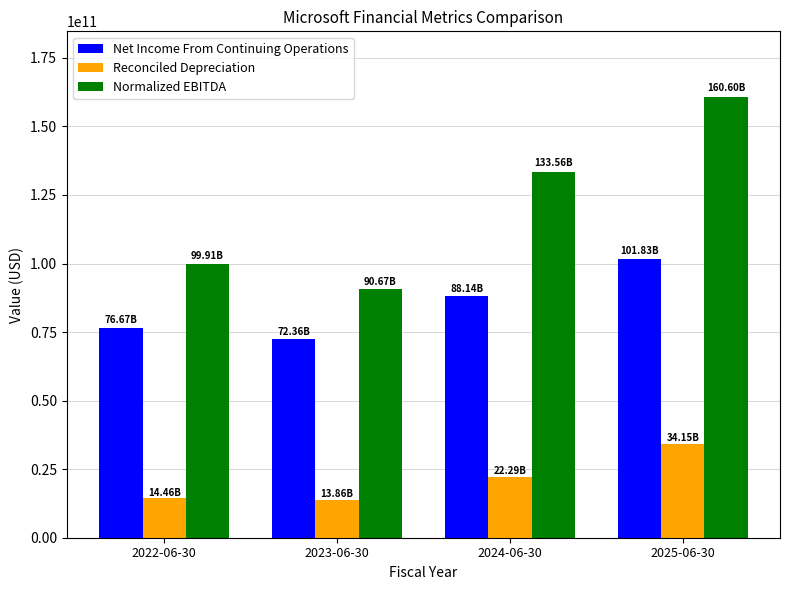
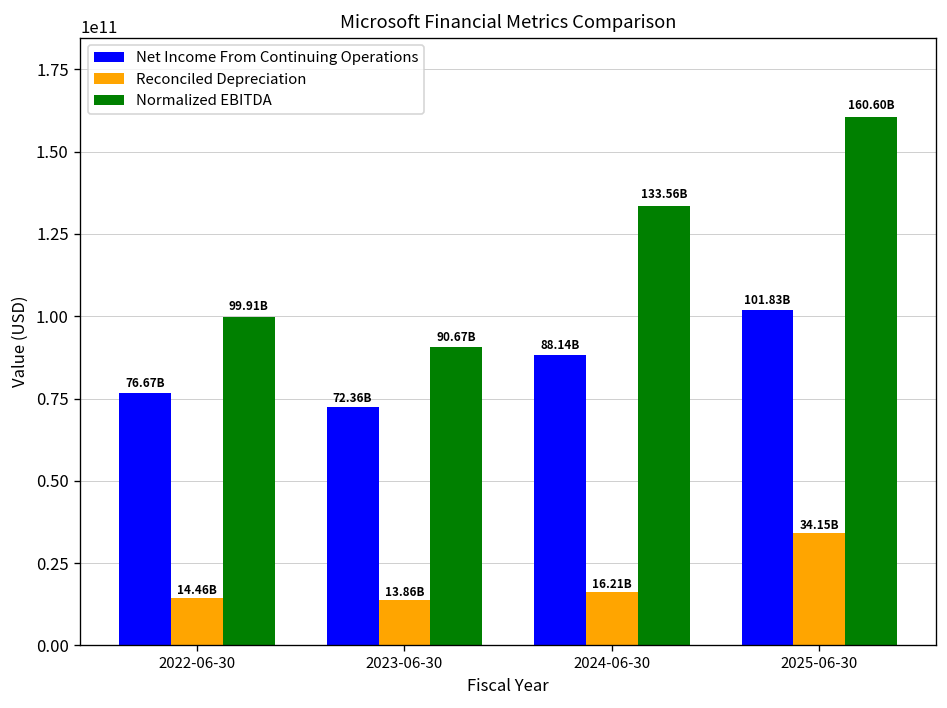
Reconciled Depreciation, 2024-06-30: 22.29B -> 16.21B
